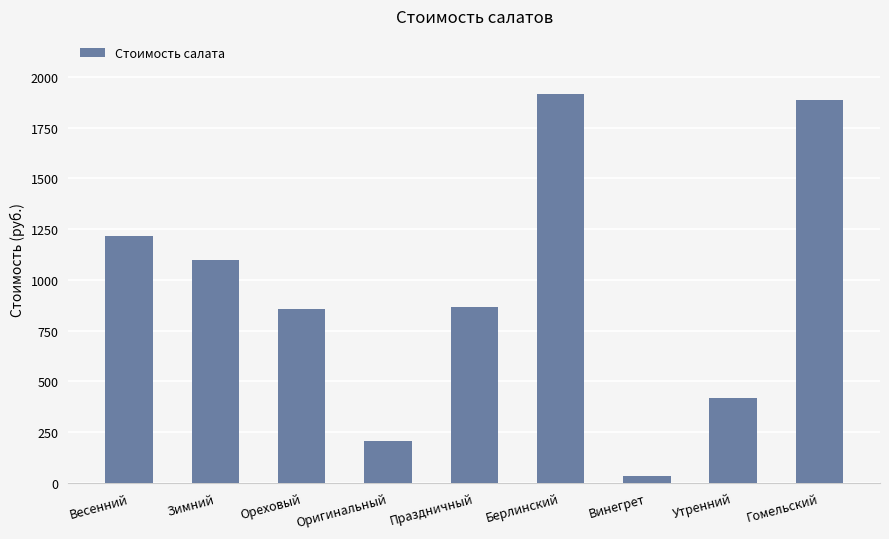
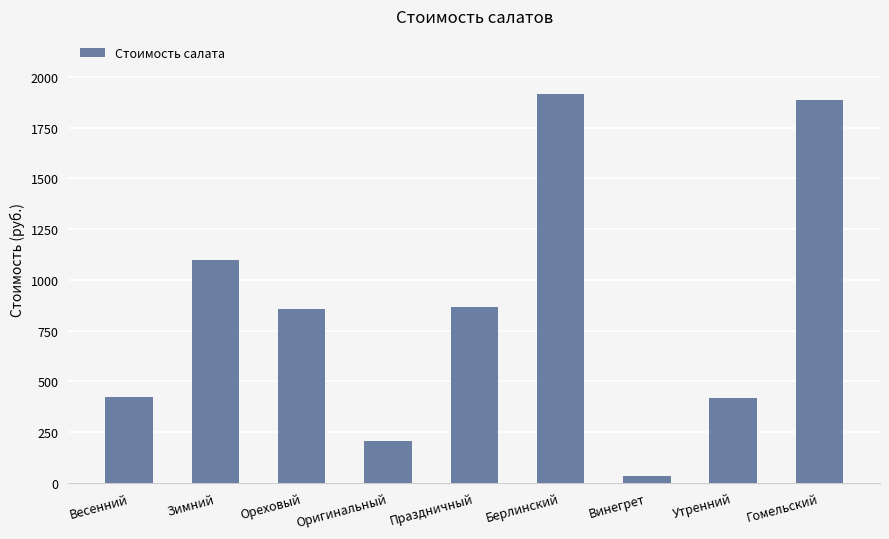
Весенний: 1220 -> 420
